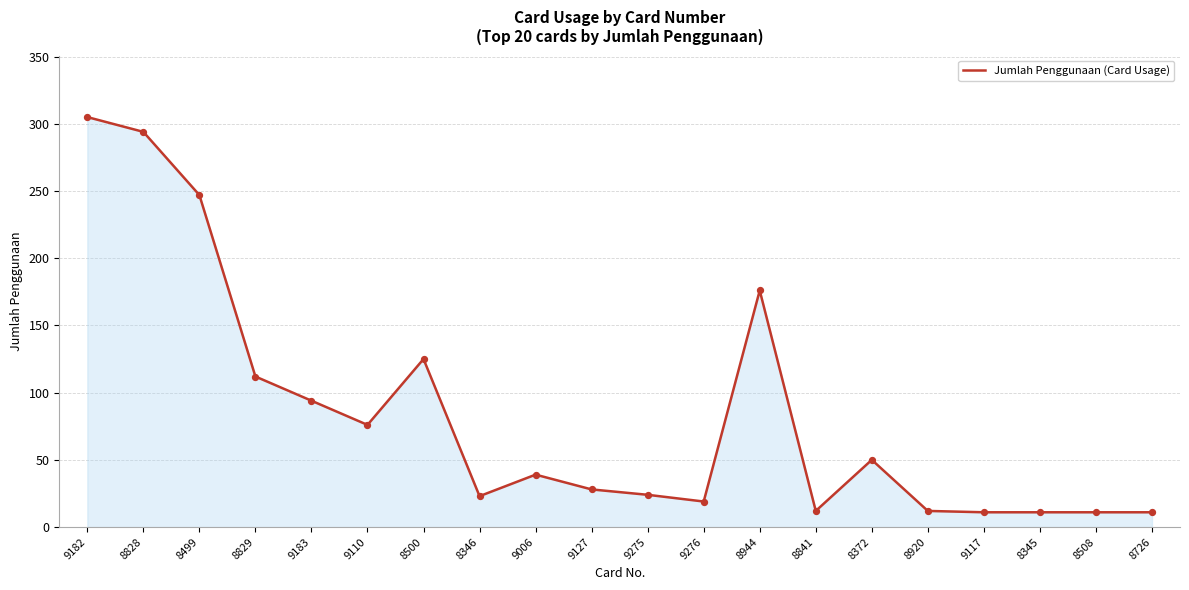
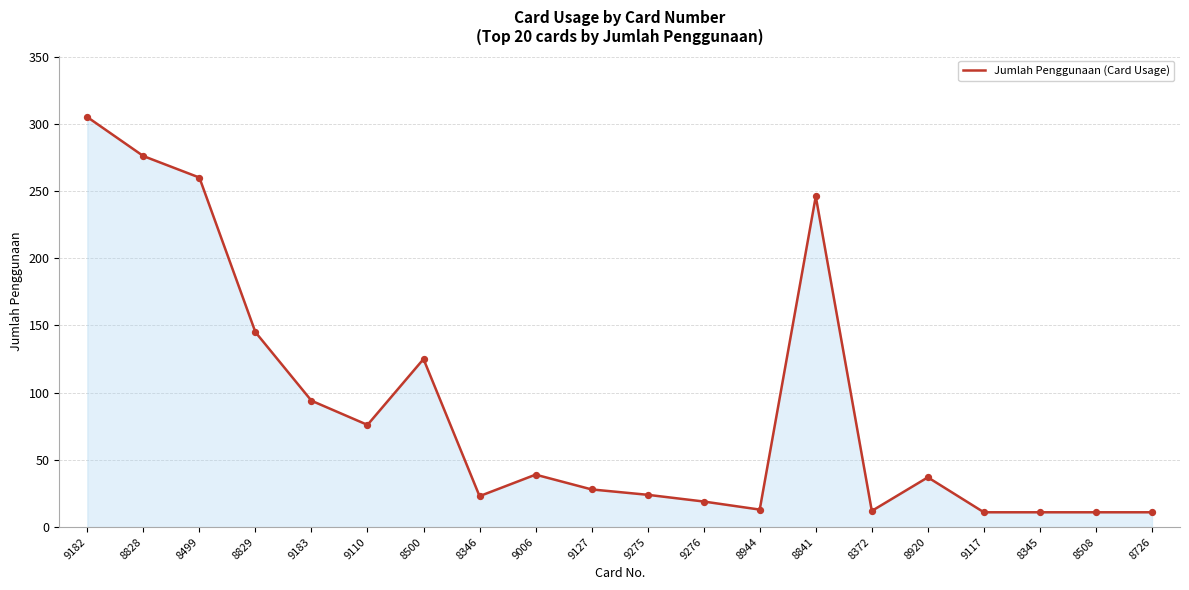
8828: 294 -> 276
8499: 247 -> 260
8829: 112 -> 145
8944: 176 -> 13
8841: 12 -> 246
8372: 50 -> 12
8920: 12 -> 37
